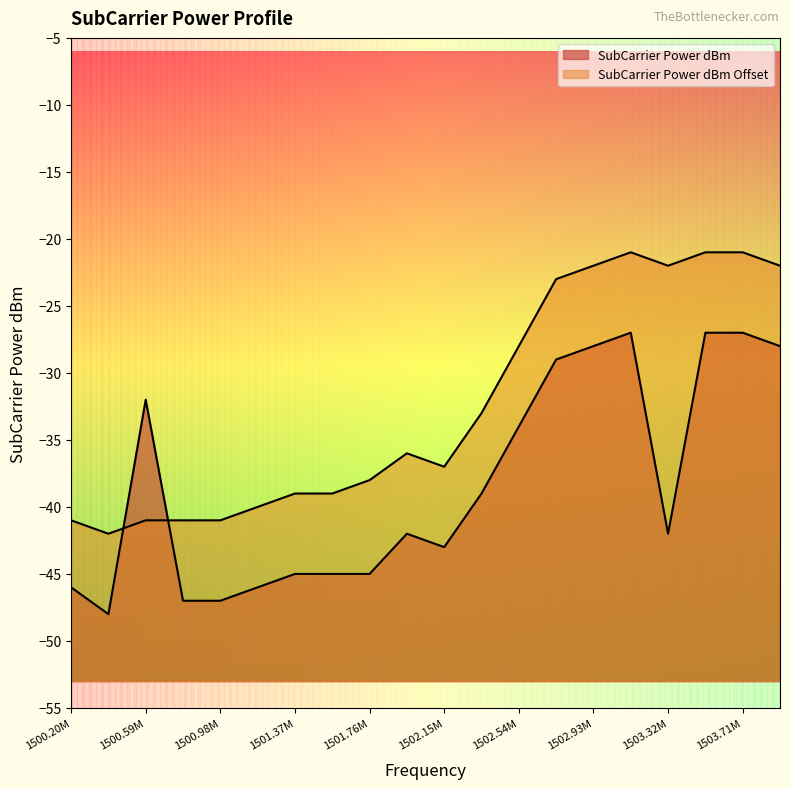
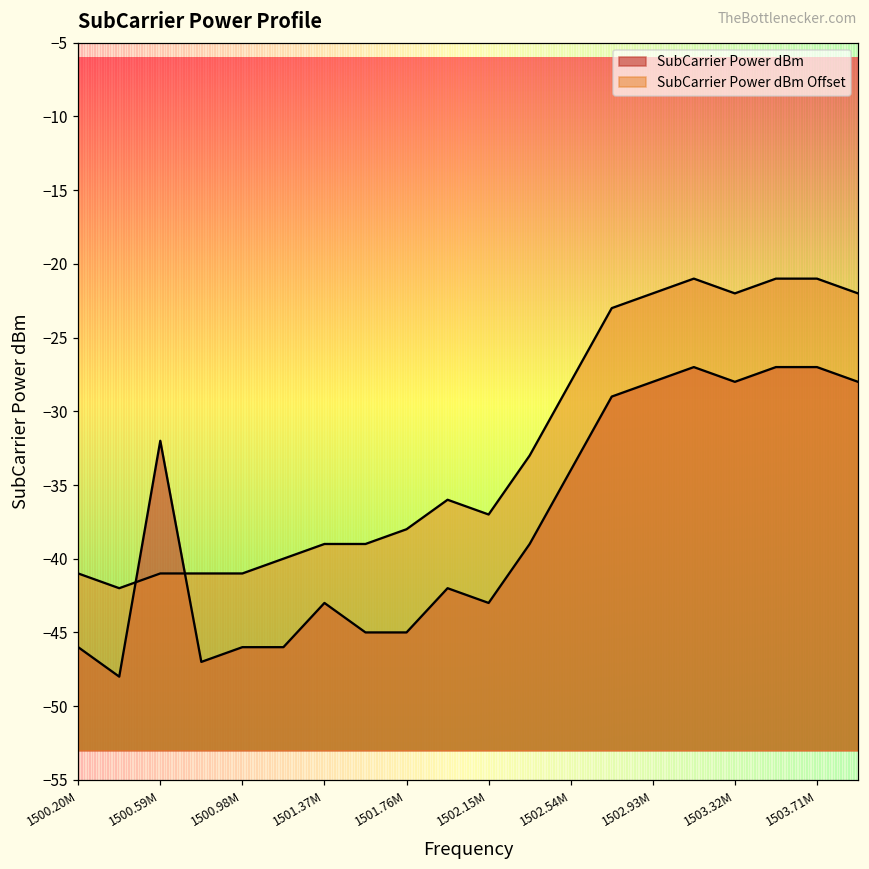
SubCarrier Power dBm, 1500.98M: -47 -> -46
SubCarrier Power dBm, 1501.37M: -45 -> -43
SubCarrier Power dBm, 1503.32M: -42 -> -28
